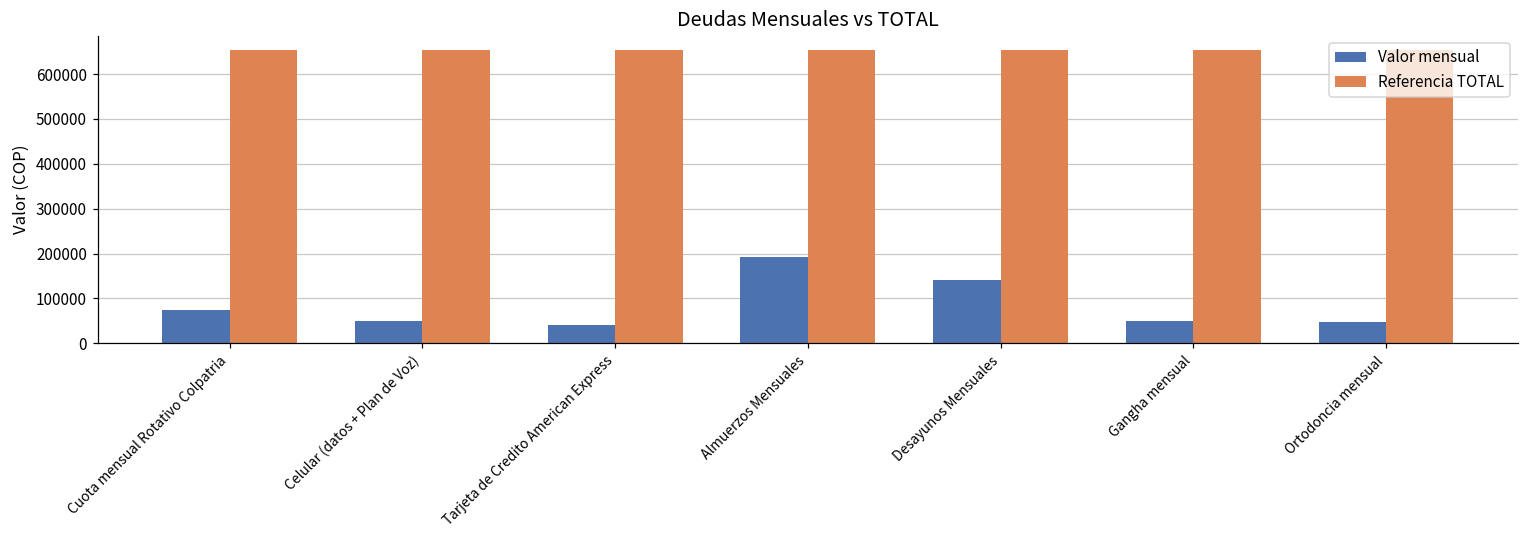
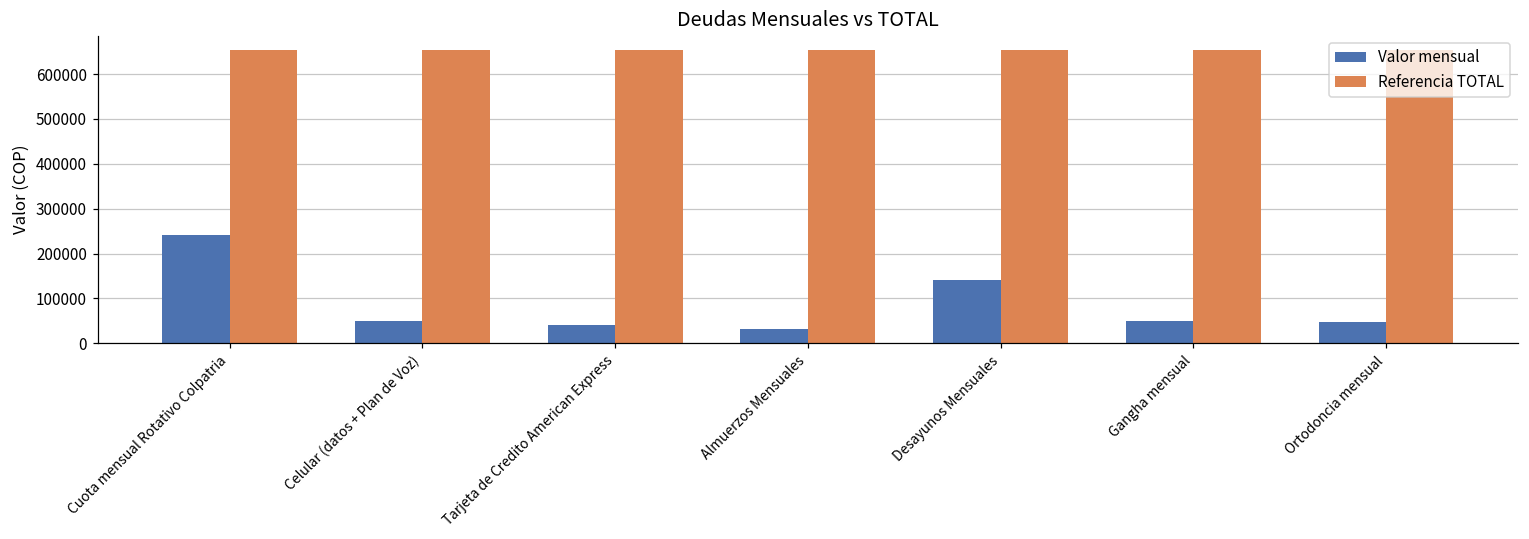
Valor mensual, Cuota mensual Rotativo Colpatria: 70000 -> 240000
Valor mensual, Almuerzos Mensuales: 190000 -> 30000
